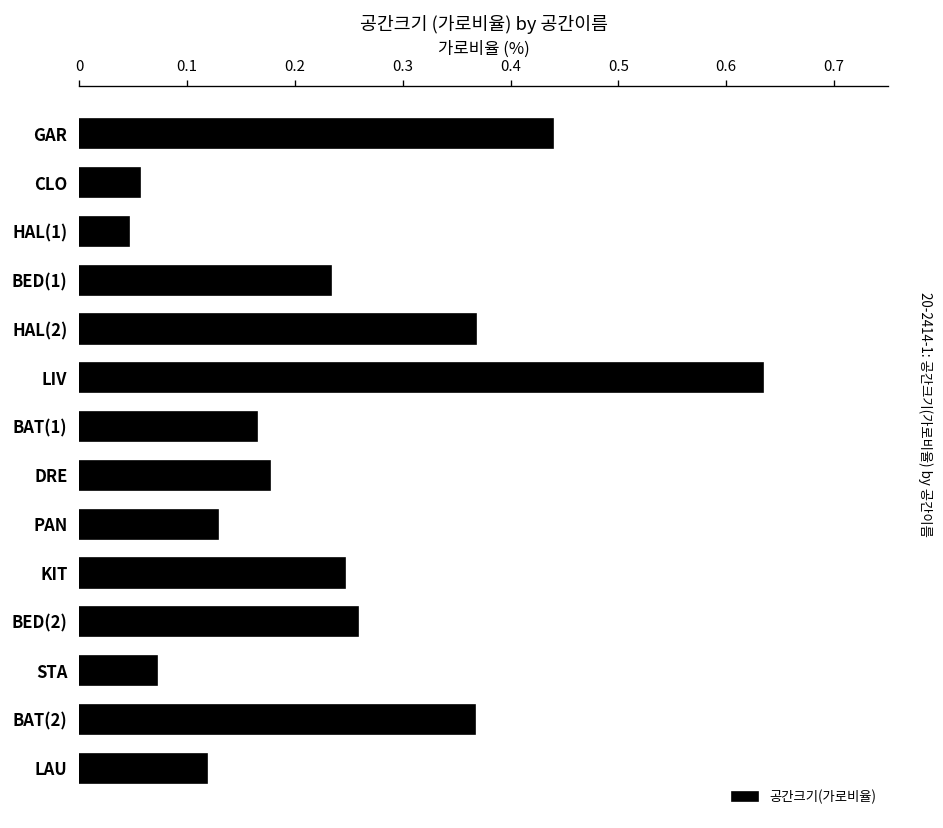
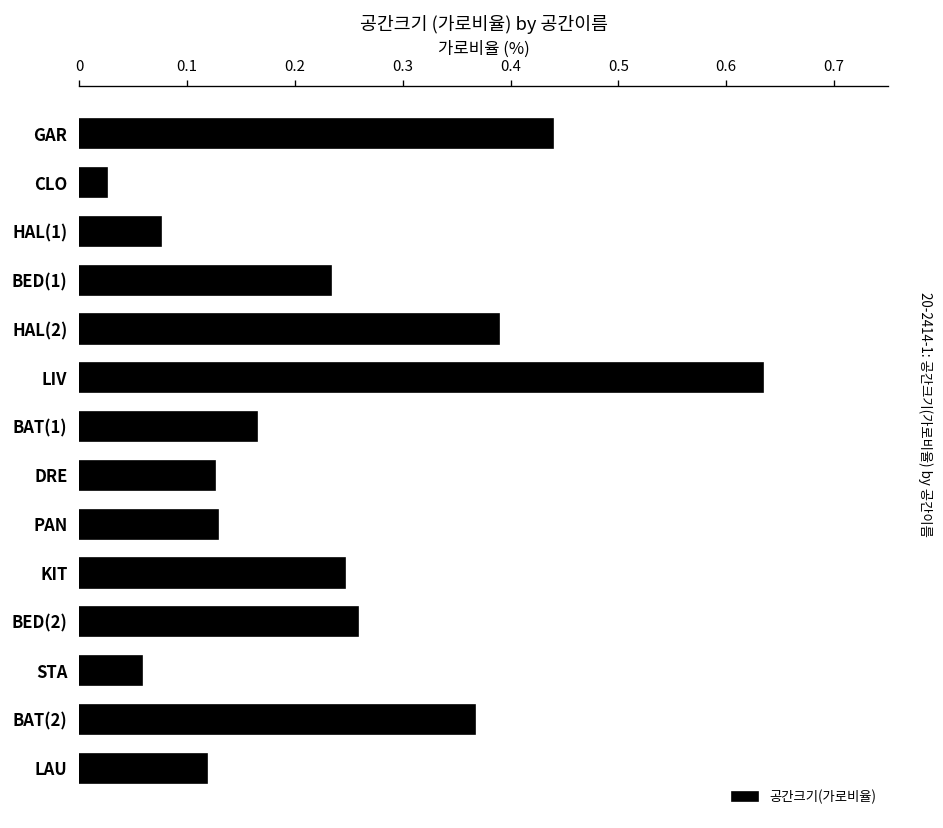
CLO: 0.06 -> 0.03
HAL(1): 0.05 -> 0.08
HAL(2): 0.37 -> 0.39
DRE: 0.18 -> 0.13
STA: 0.07 -> 0.06
